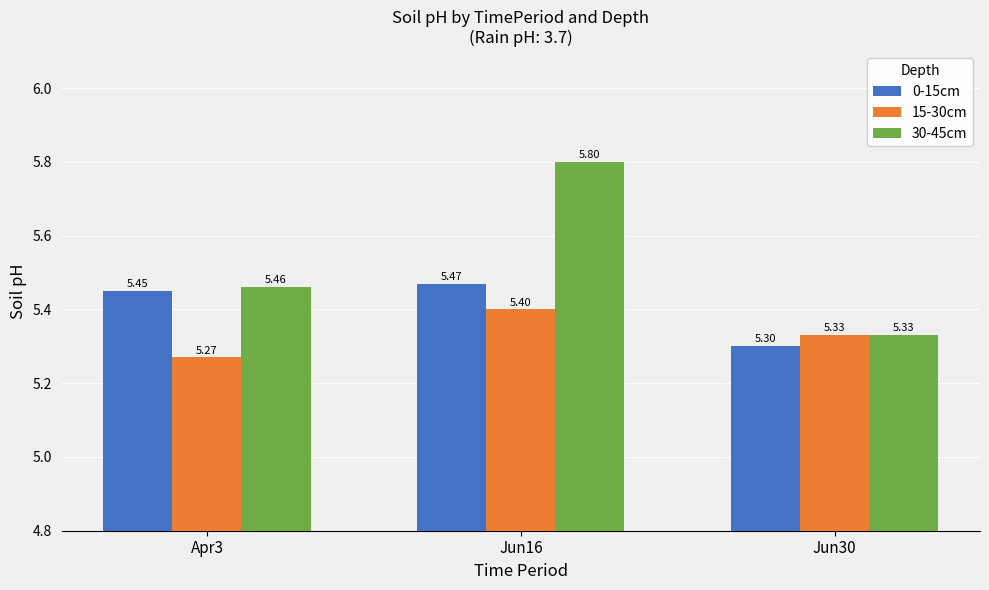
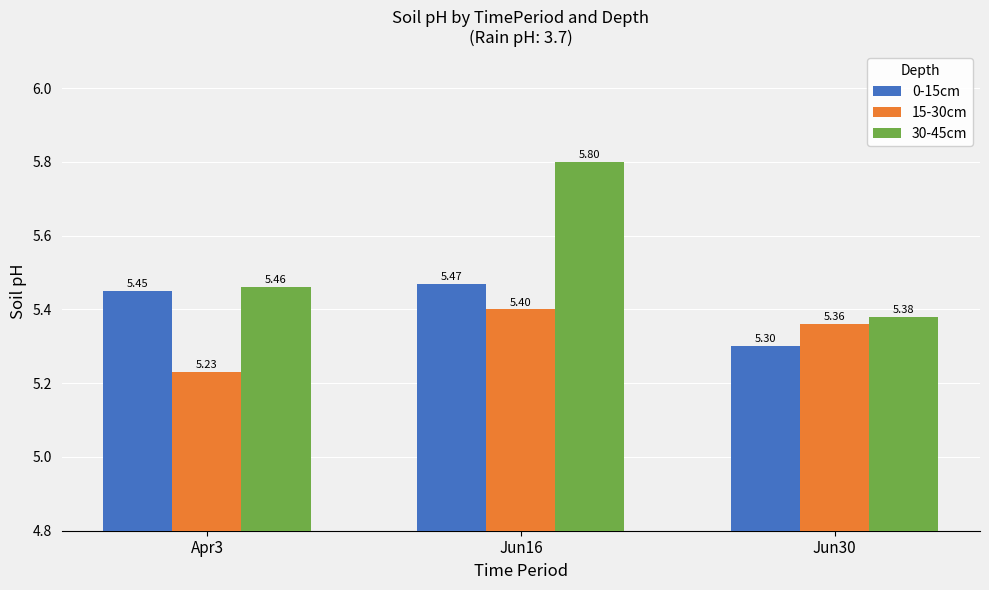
15-30cm, Apr3: 5.27 -> 5.23
15-30cm, Jun30: 5.33 -> 5.36
30-45cm, Jun30: 5.33 -> 5.38
